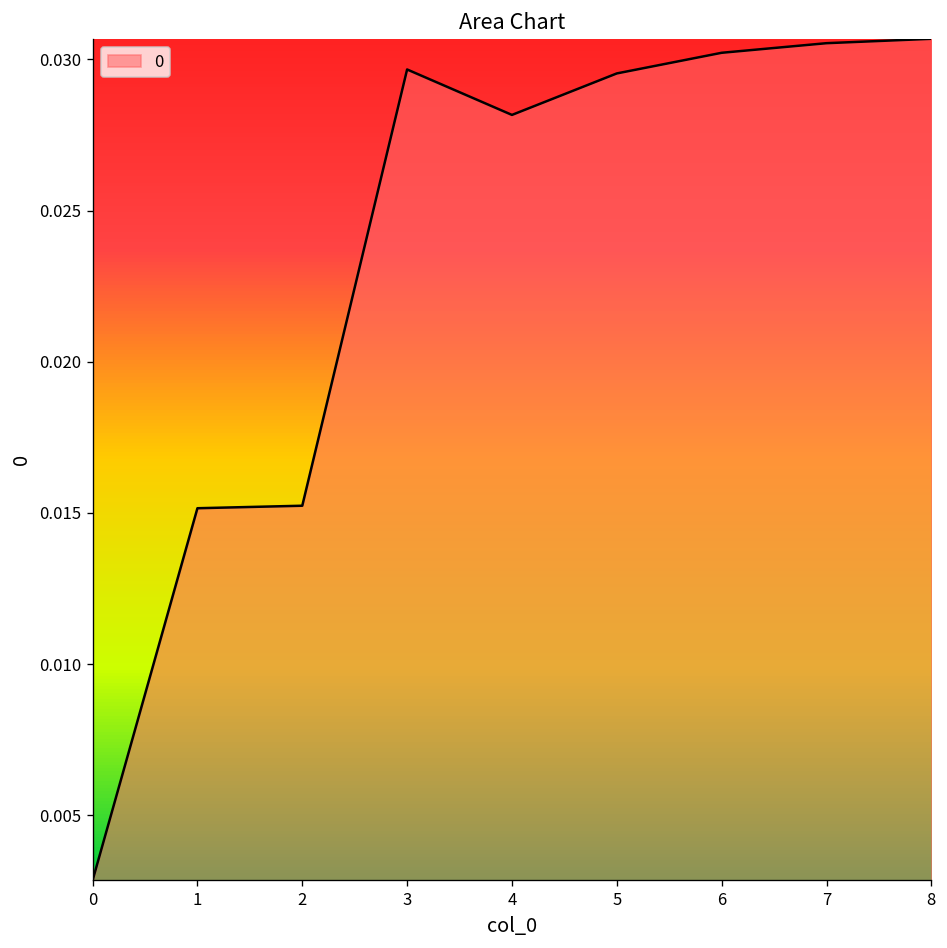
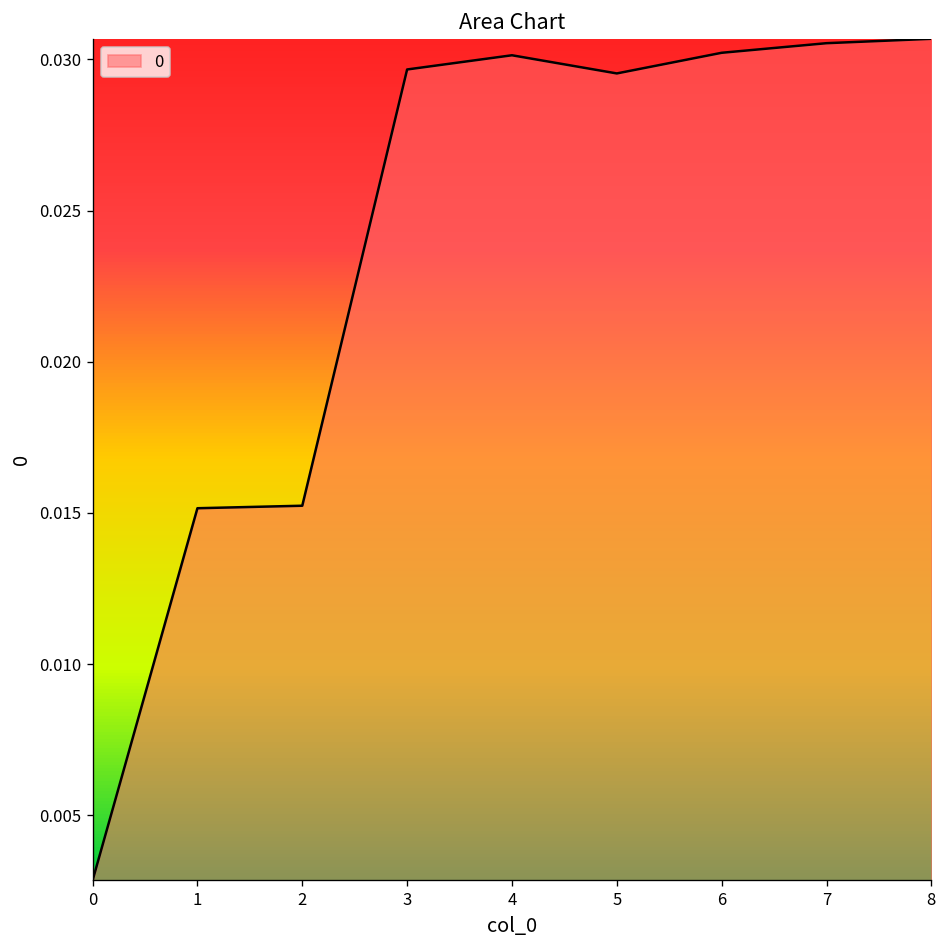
4: 0.0282 -> 0.0301
